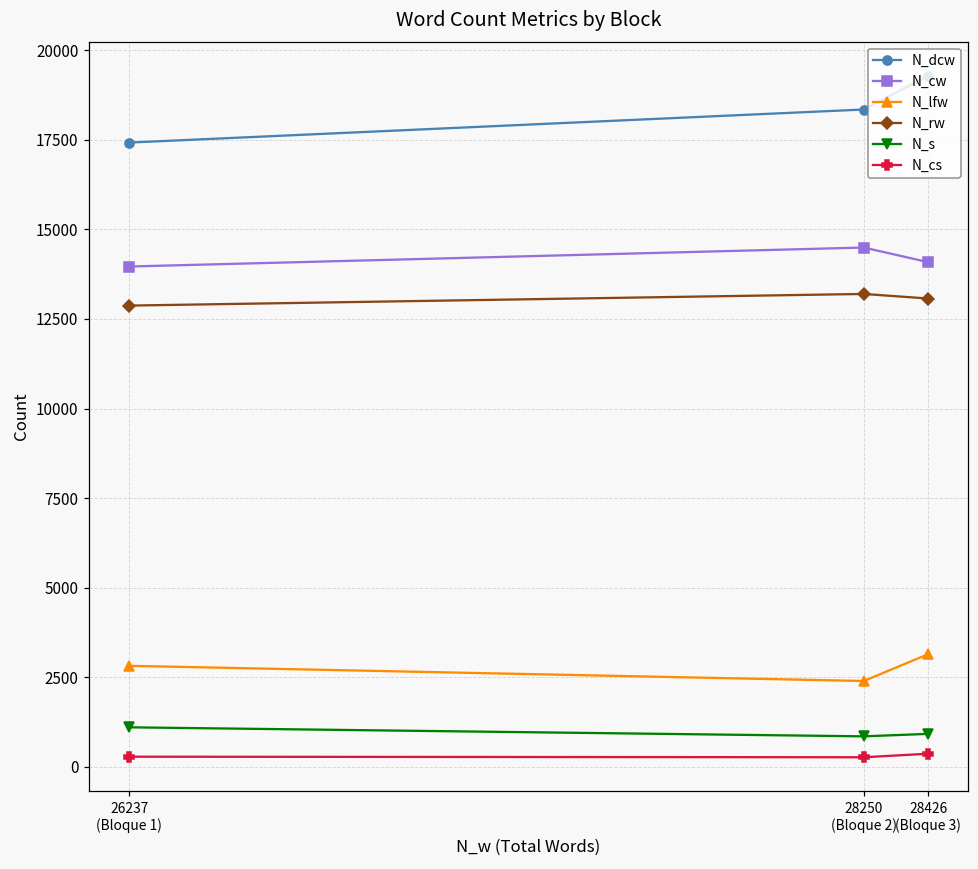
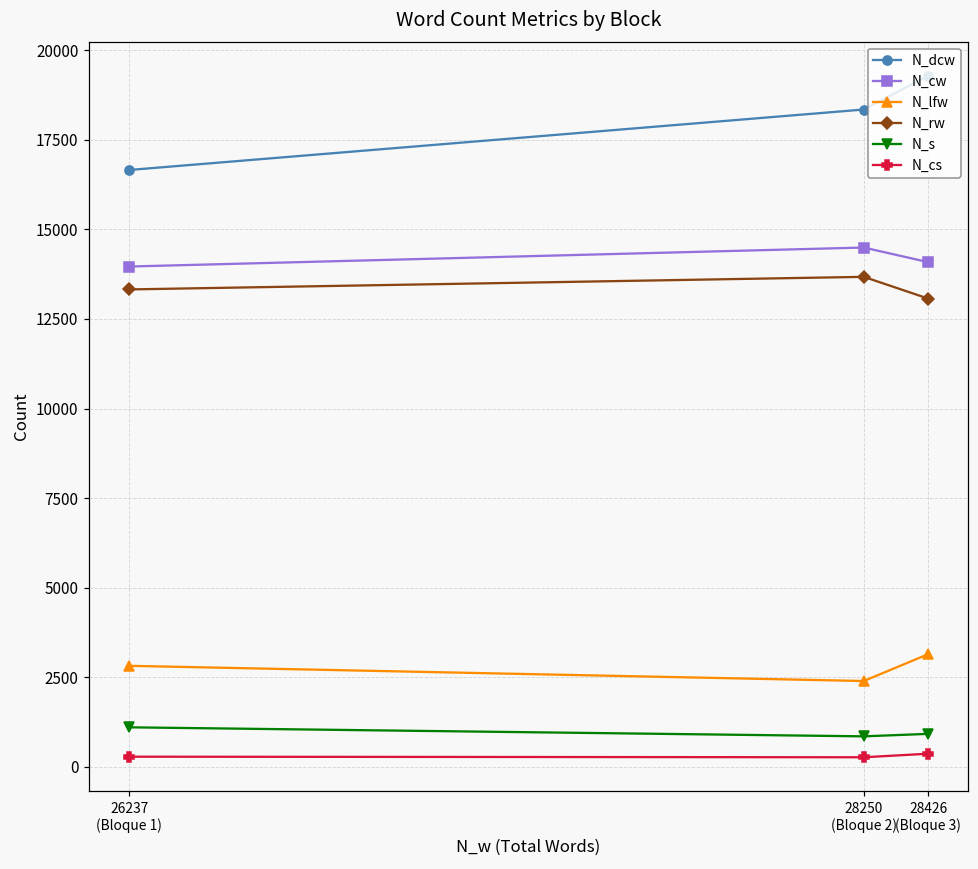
N_dcw, 26237 (Bloque 1): 17400 -> 16700
N_rw, 26237 (Bloque 1): 12900 -> 13300
N_rw, 28250 (Bloque 2): 13200 -> 13700
